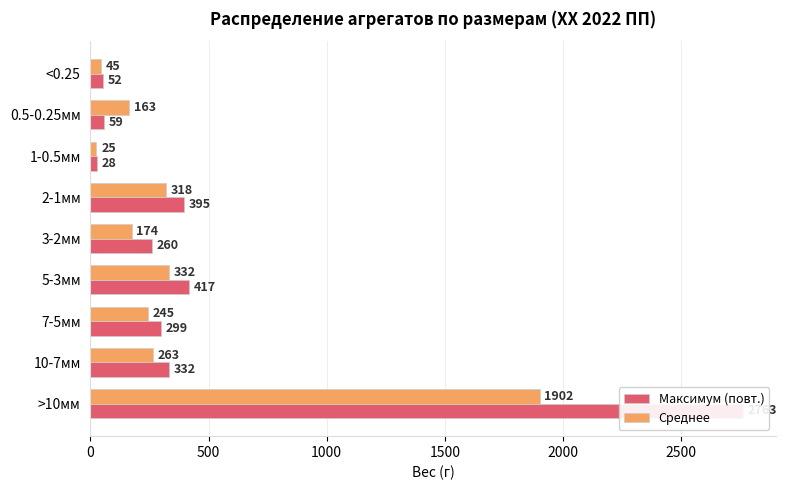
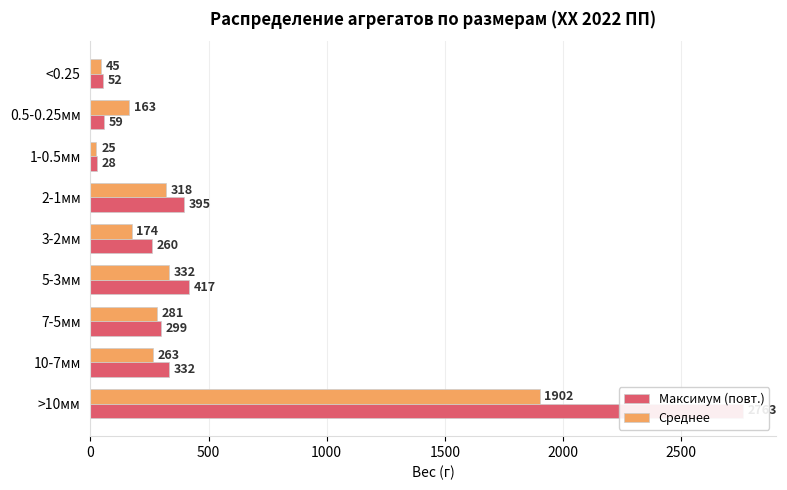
Среднее, 7-5мм: 245 -> 281
